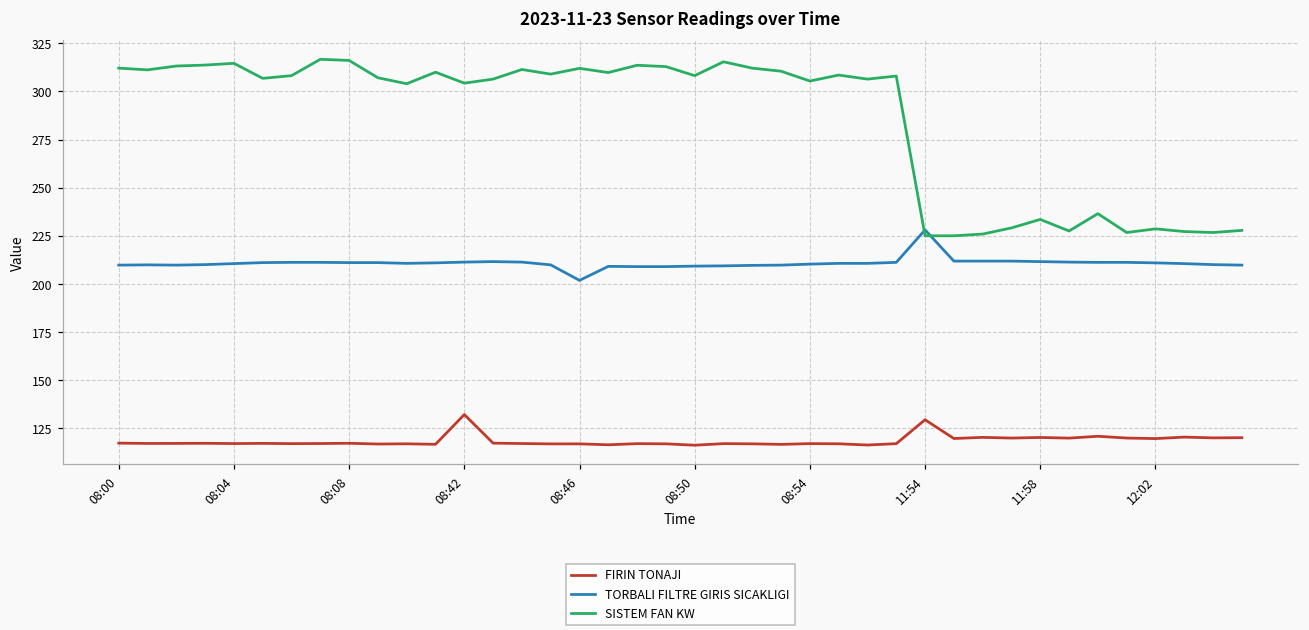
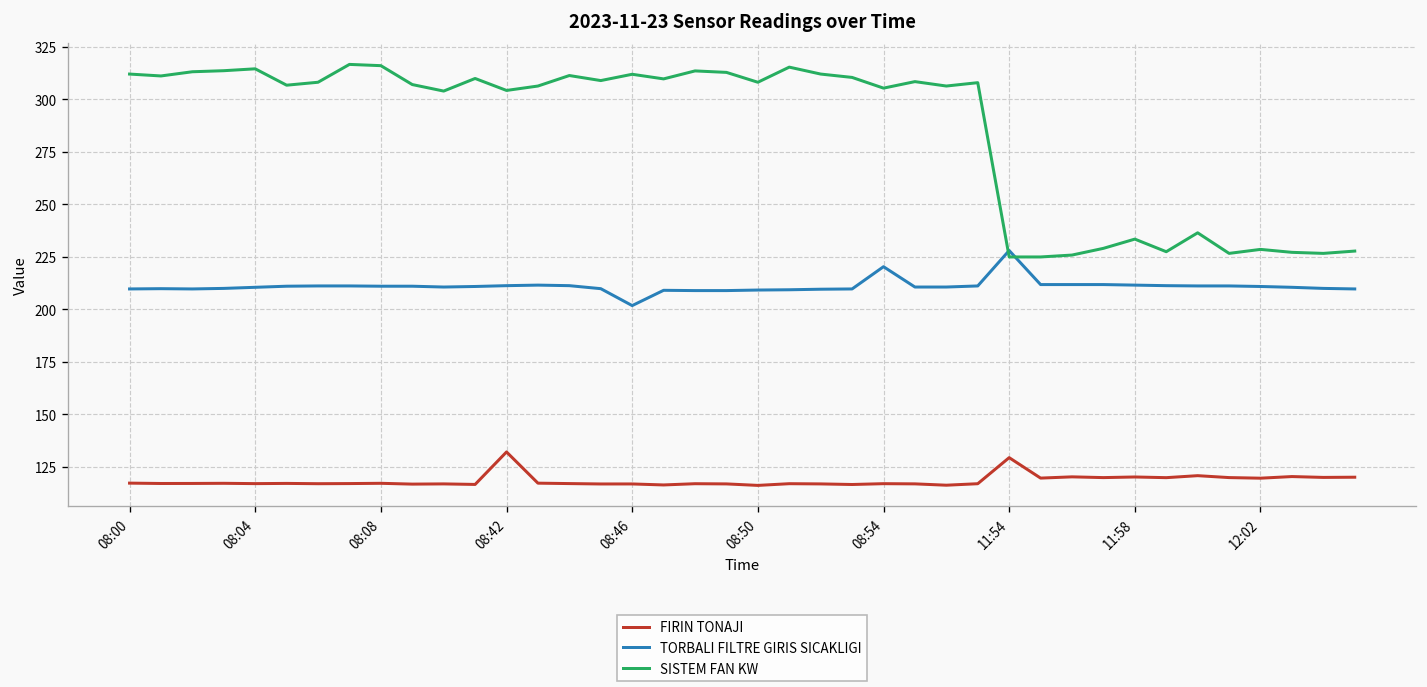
TORBALI FILTRE GIRIS SICAKLIGI, 08:54: 210 -> 220
